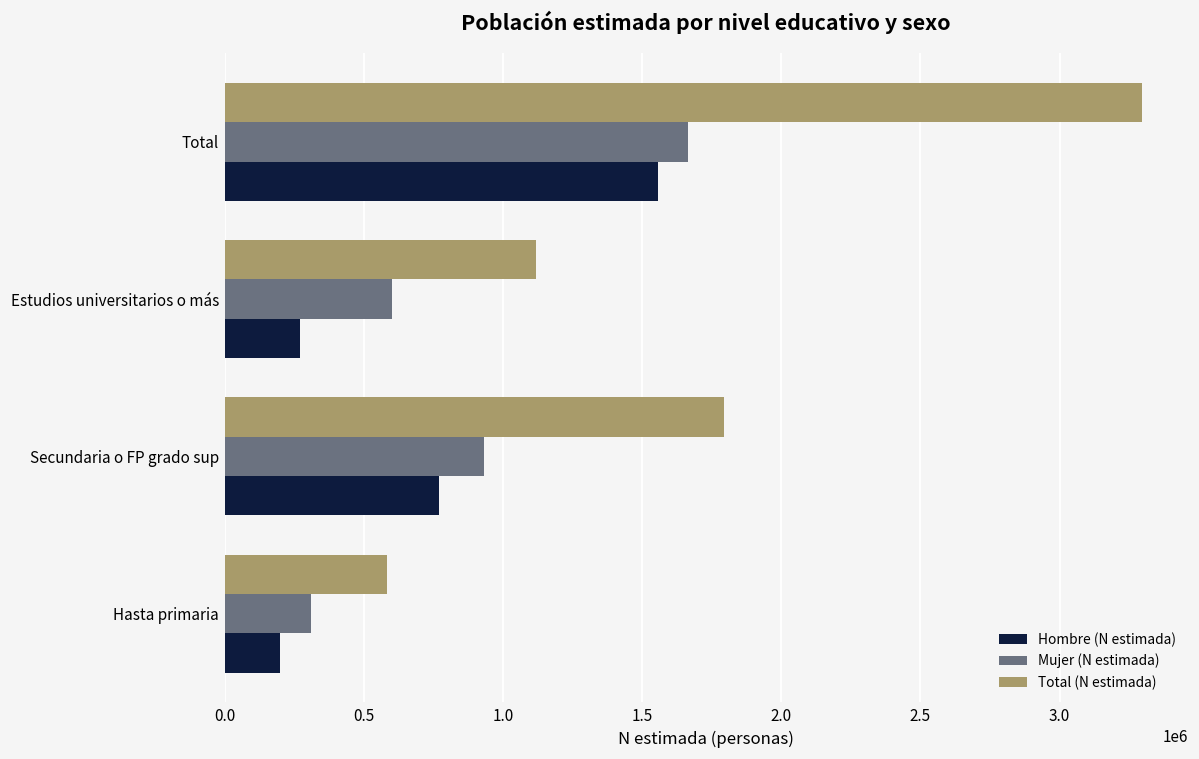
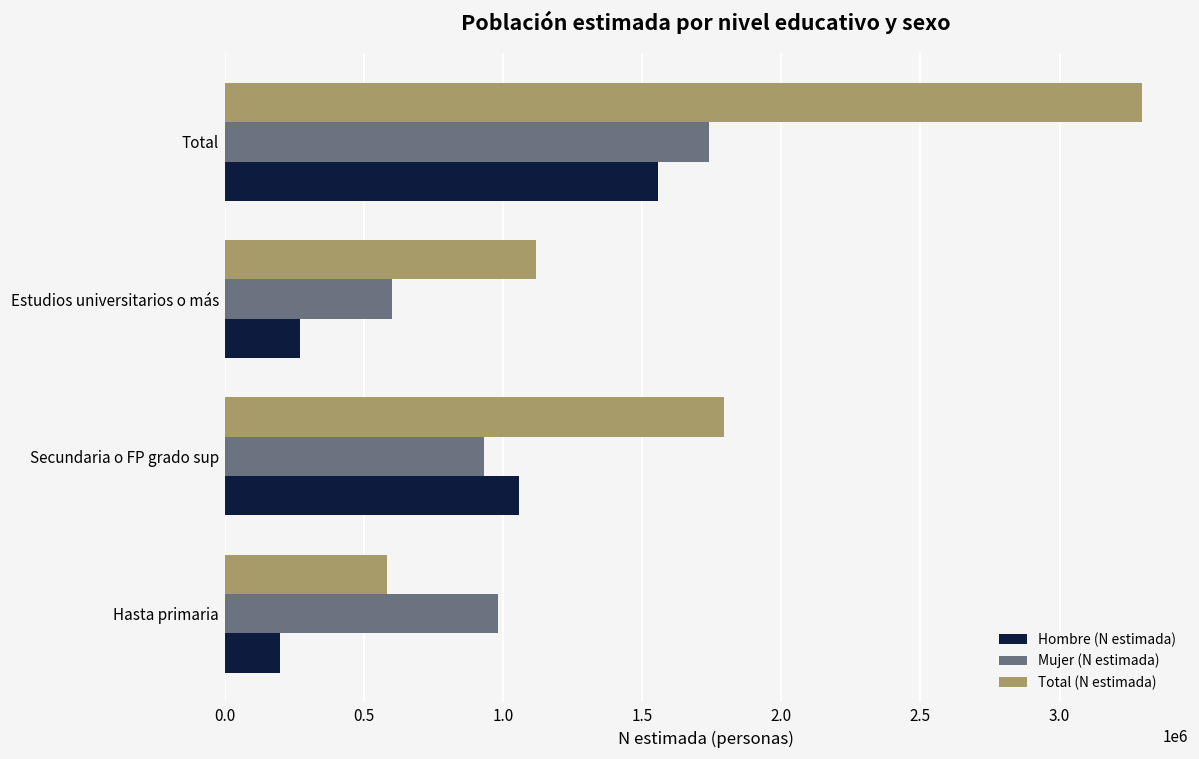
Mujer (N estimada), Total: 1670000 -> 1740000
Hombre (N estimada), Secundaria o FP grado sup: 770000 -> 1060000
Mujer (N estimada), Hasta primaria: 310000 -> 980000
